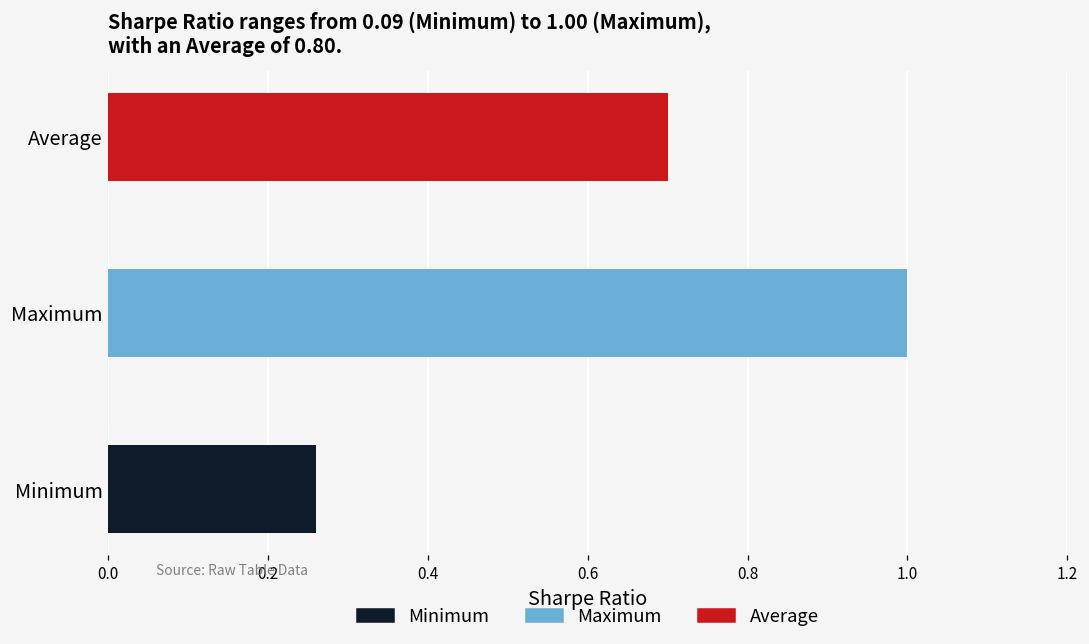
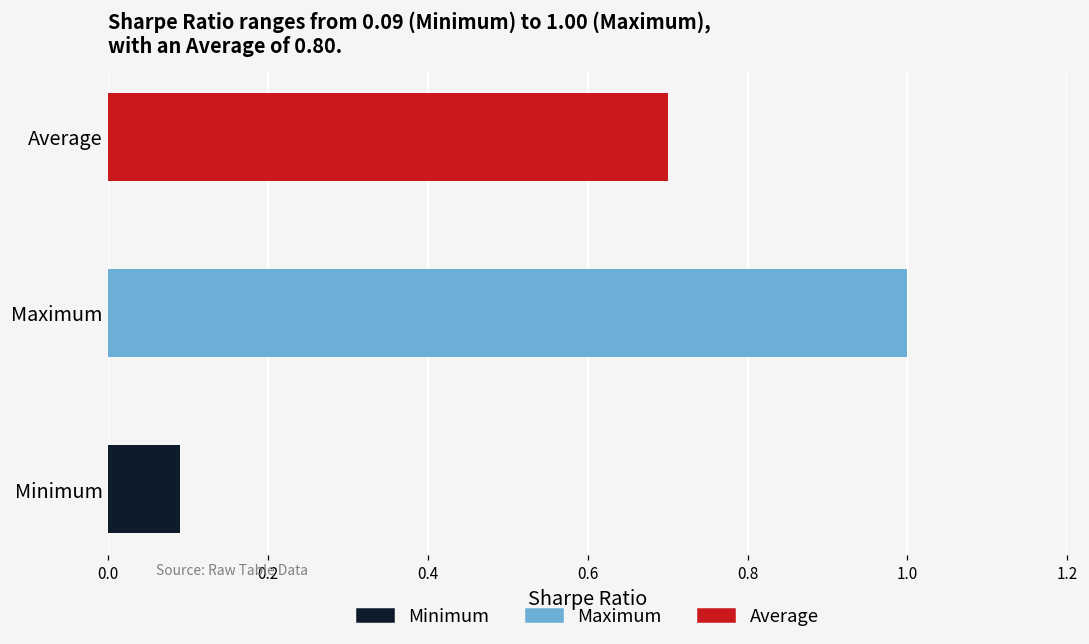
Minimum: 0.26 -> 0.09
